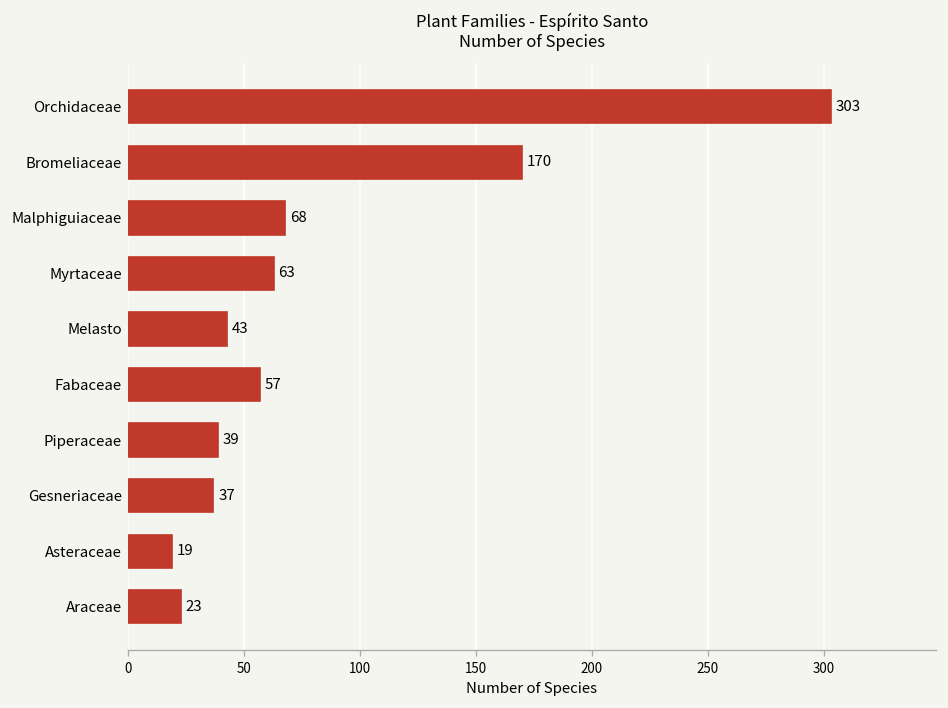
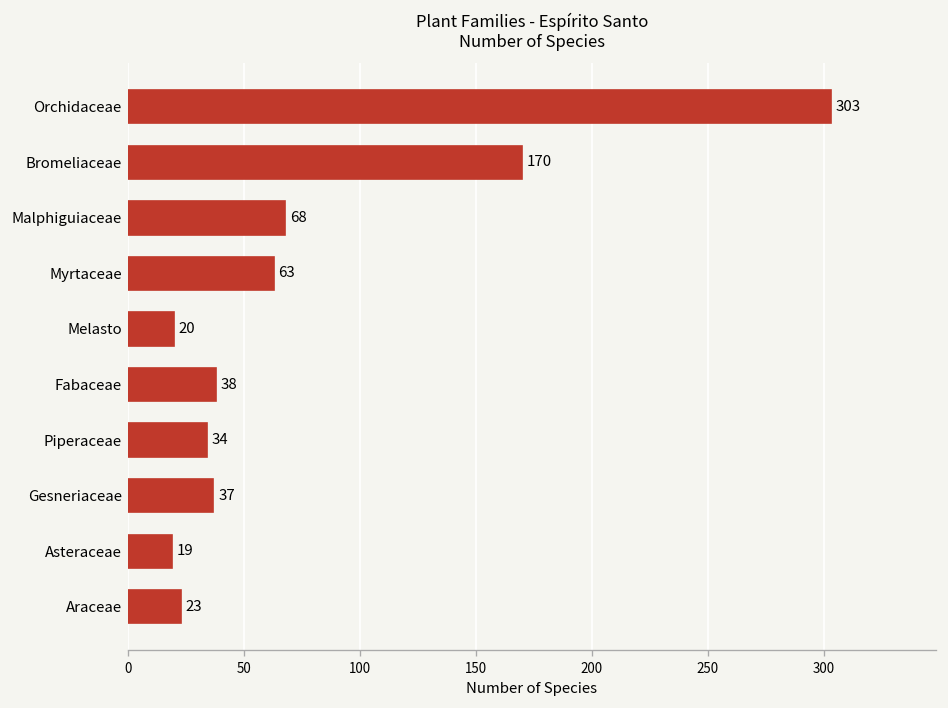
Melasto: 43 -> 20
Fabaceae: 57 -> 38
Piperaceae: 39 -> 34
